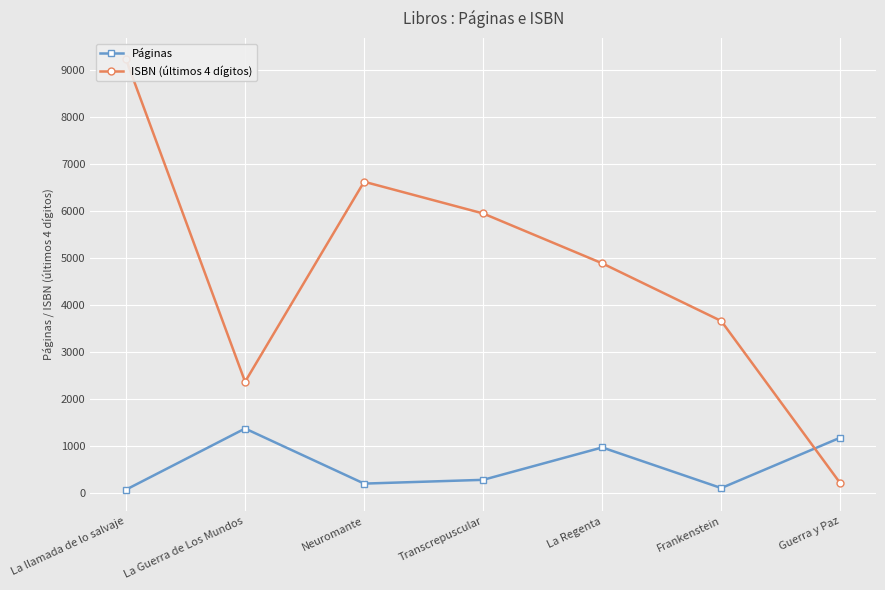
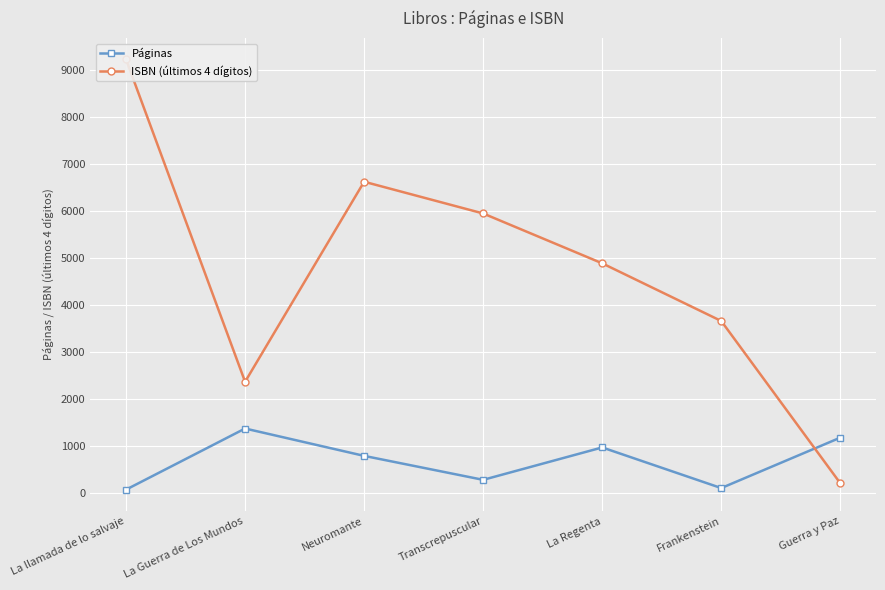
Páginas, Neuromante: 200 -> 800
